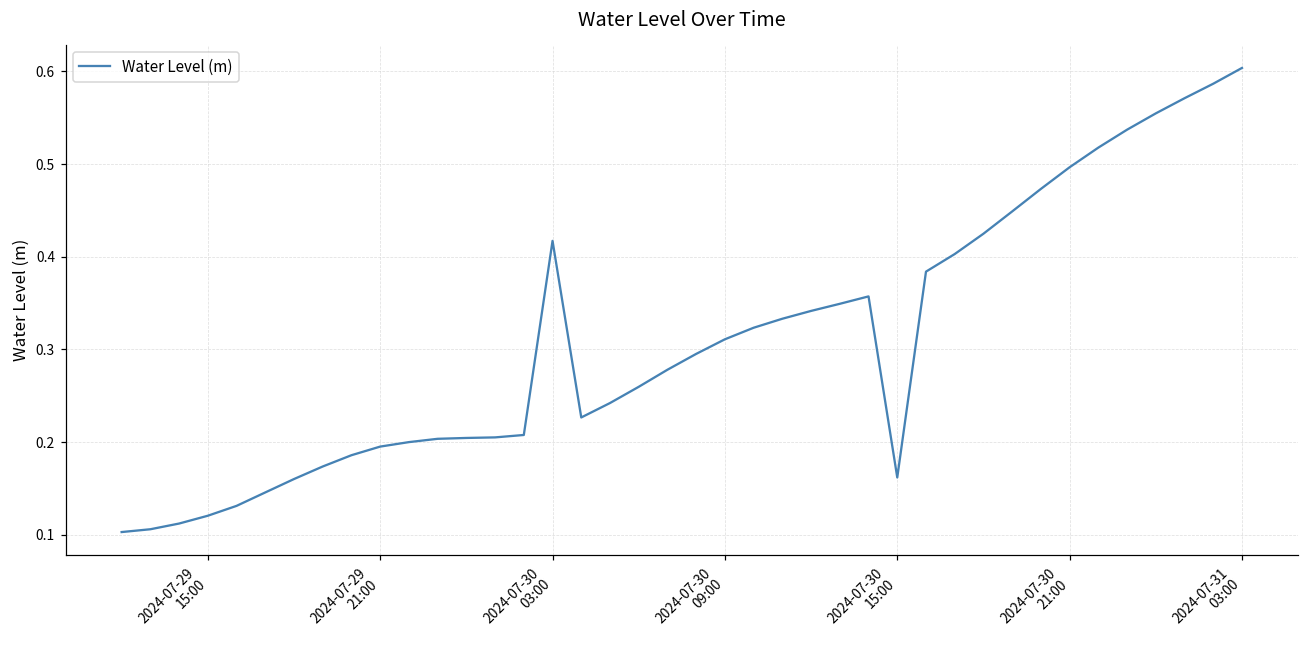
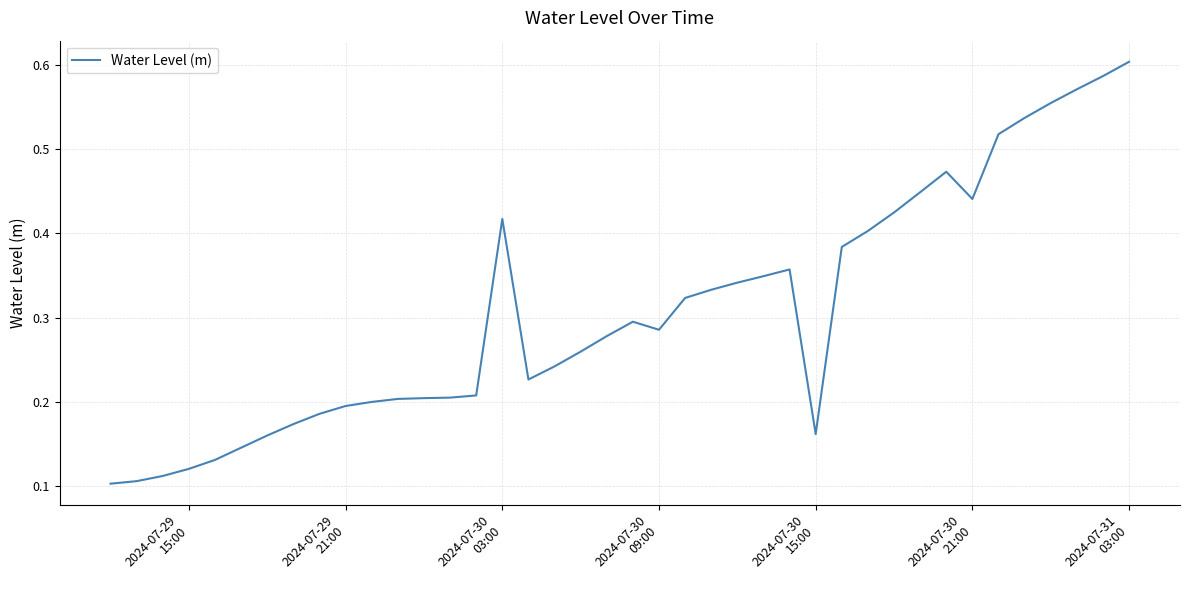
2024-07-30 09:00: 0.31 -> 0.29
2024-07-30 21:00: 0.50 -> 0.44
